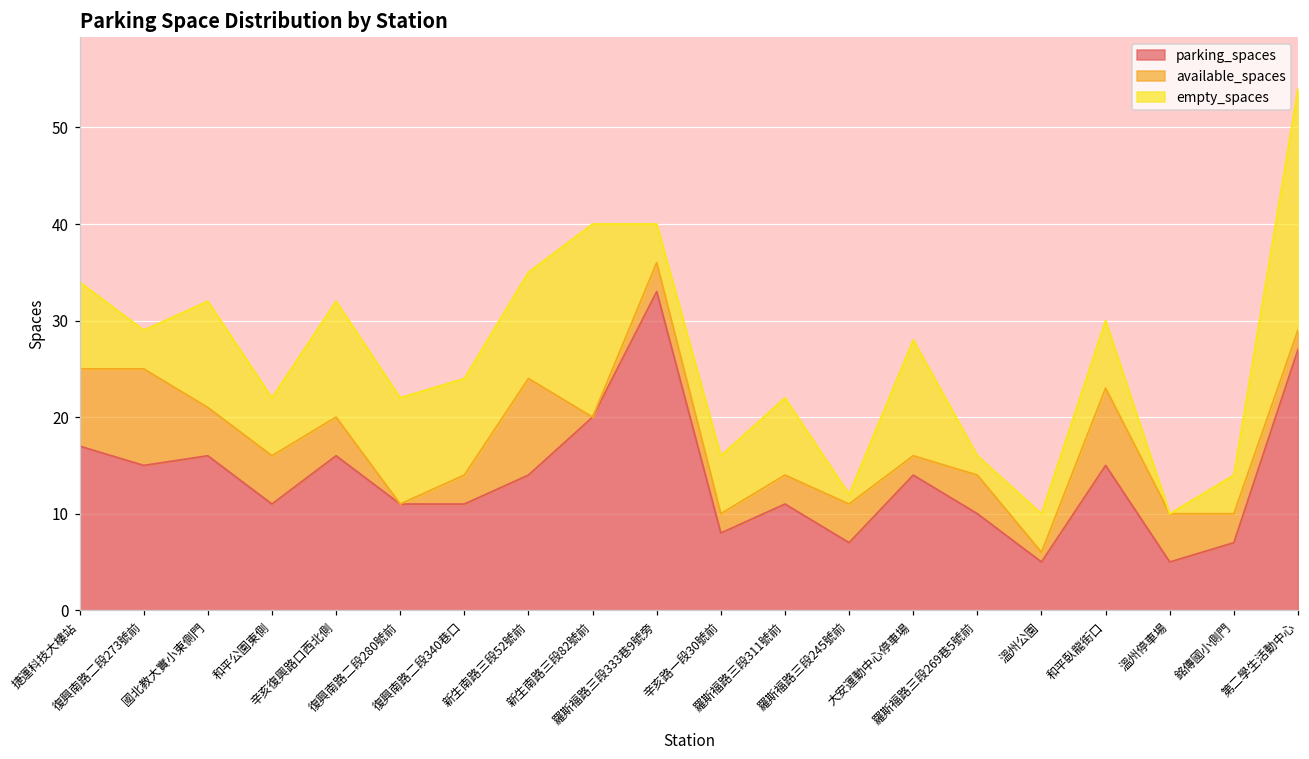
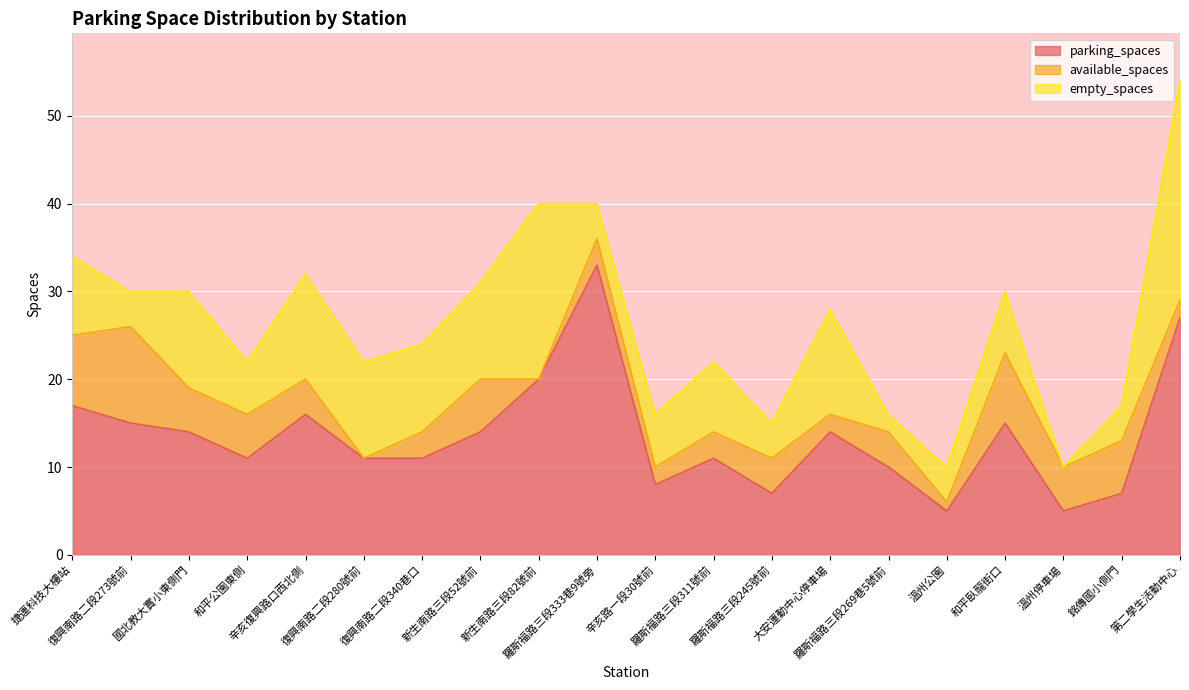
available_spaces, 復興南路二段273號前: 10 -> 11
parking_spaces, 國北教大實小東側門: 16 -> 14
available_spaces, 新生南路三段52號前: 10 -> 6
empty_spaces, 羅斯福路三段245號前: 1 -> 4
available_spaces, 銘傳國小側門: 3 -> 6
